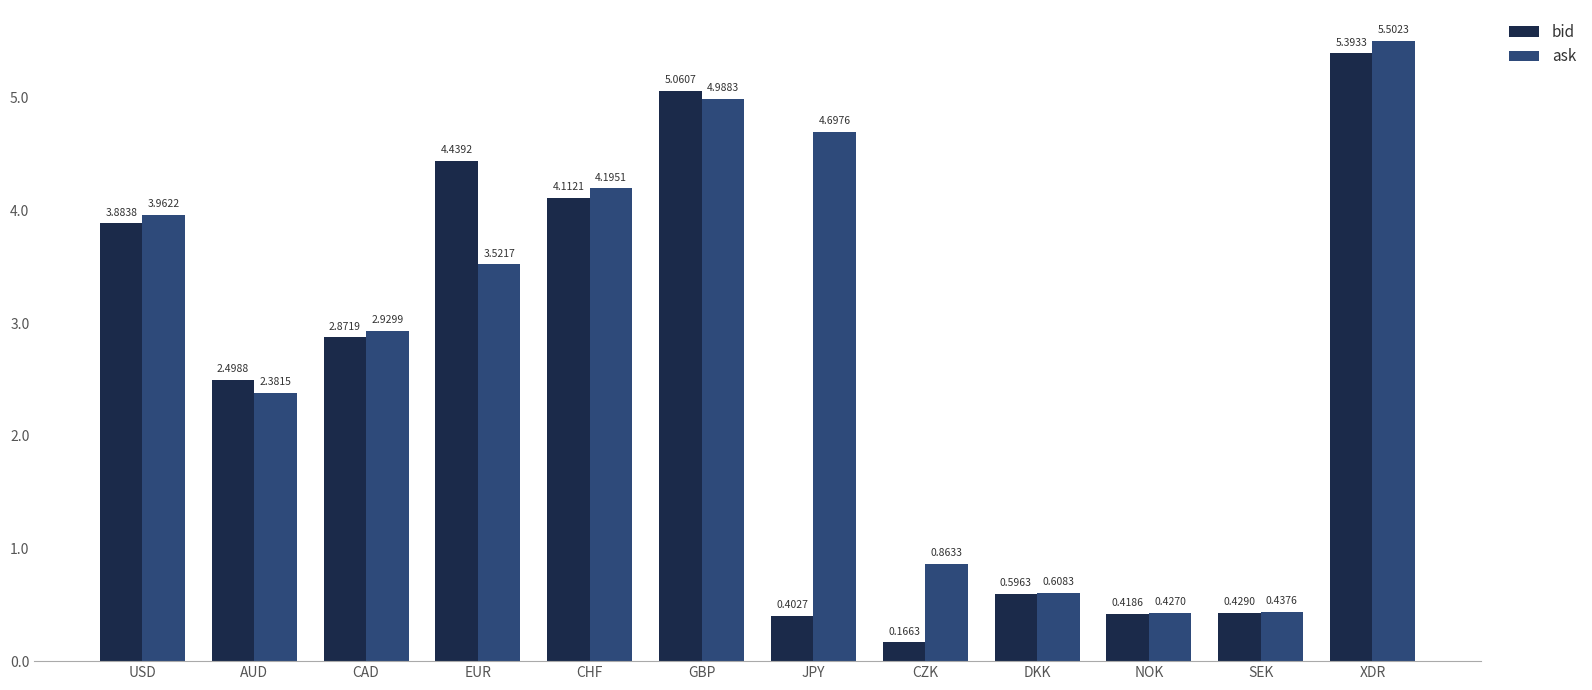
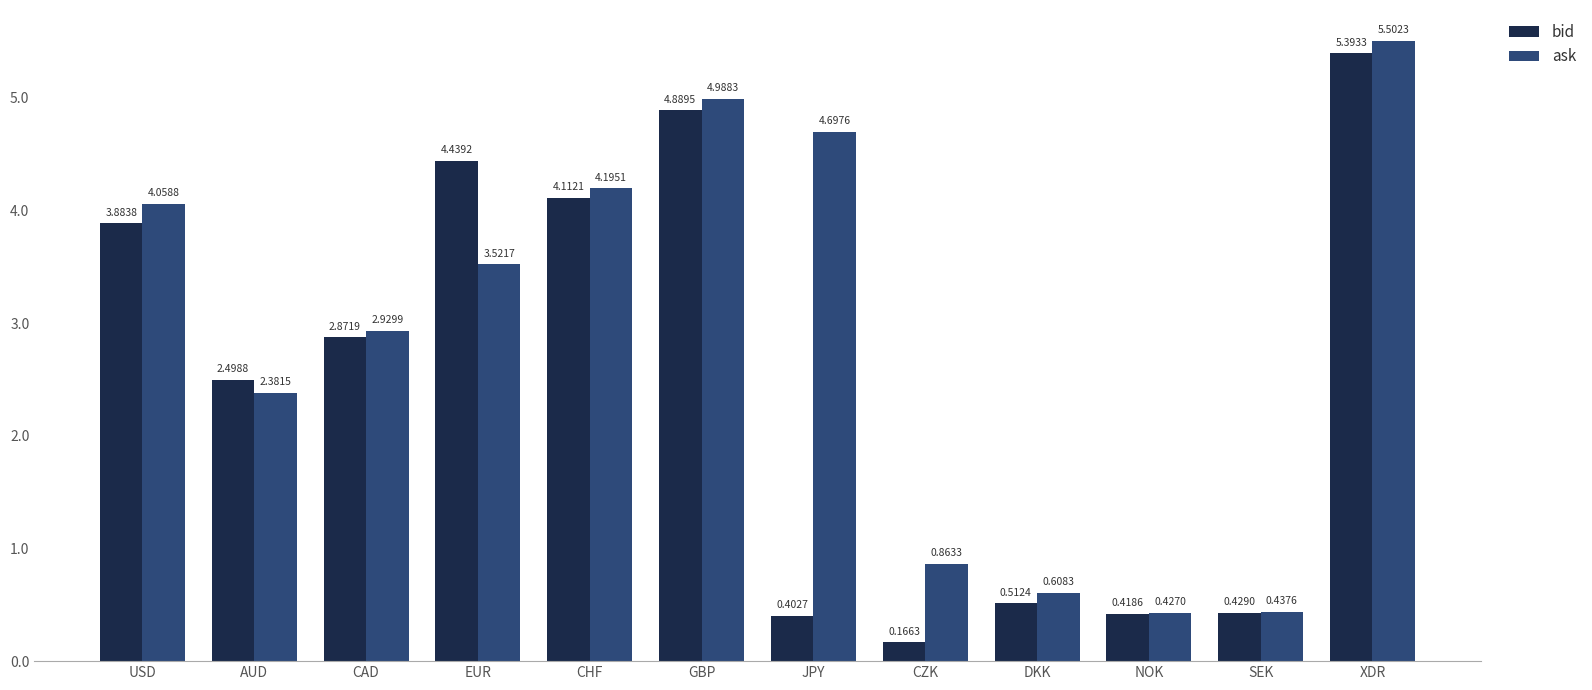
ask, USD: 3.9622 -> 4.0588
bid, GBP: 5.0607 -> 4.8895
bid, DKK: 0.5963 -> 0.5124
